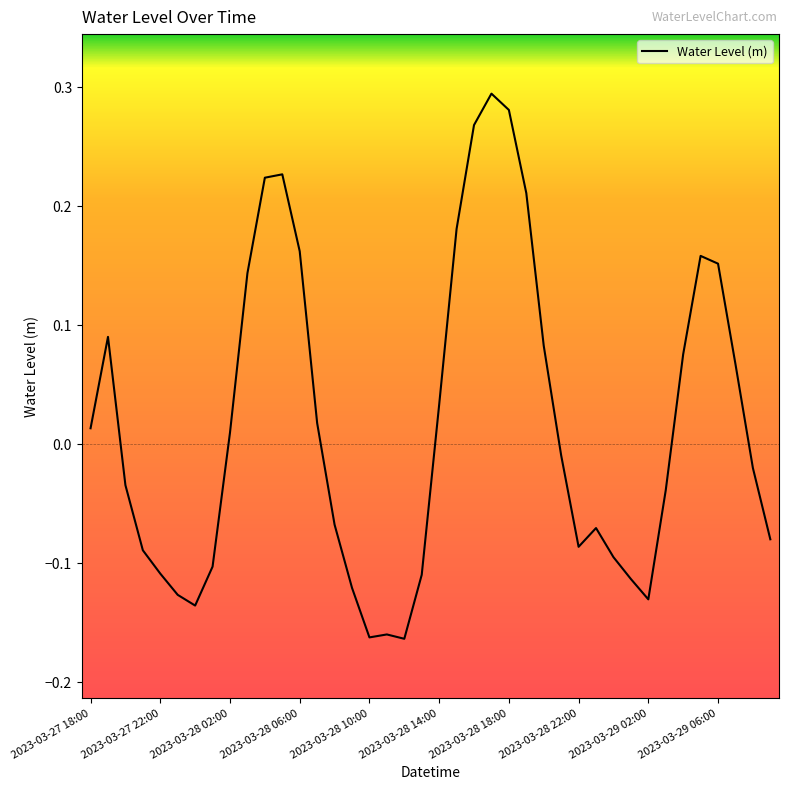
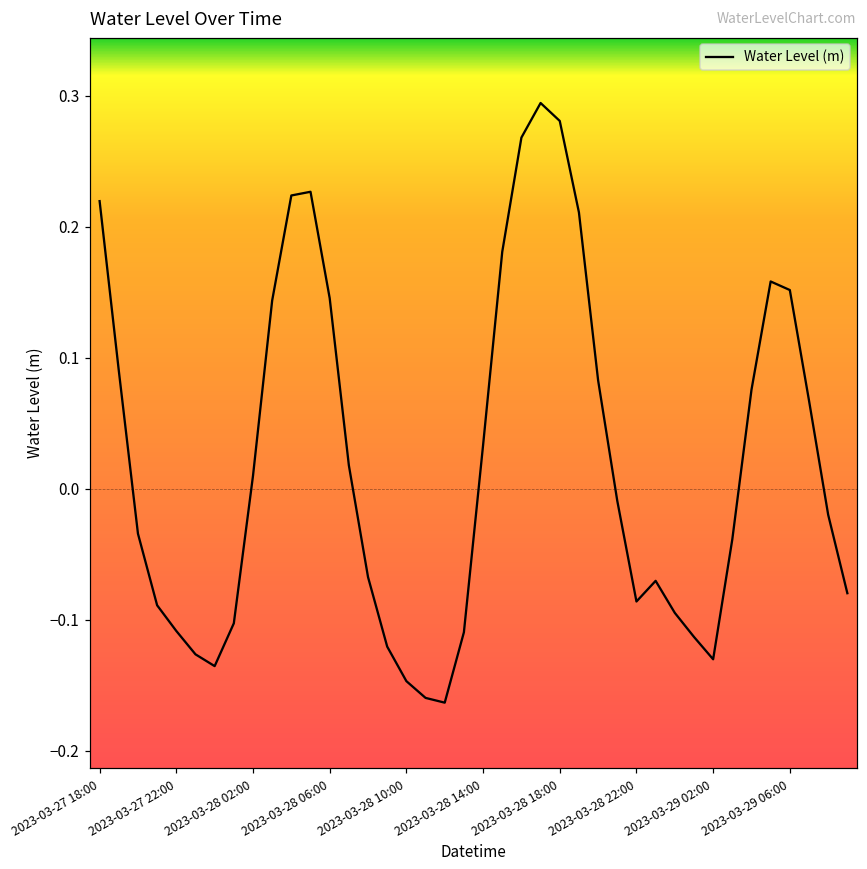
2023-03-27 18:00: 0.014 -> 0.220
2023-03-28 06:00: 0.162 -> 0.146
2023-03-28 10:00: -0.162 -> -0.147
